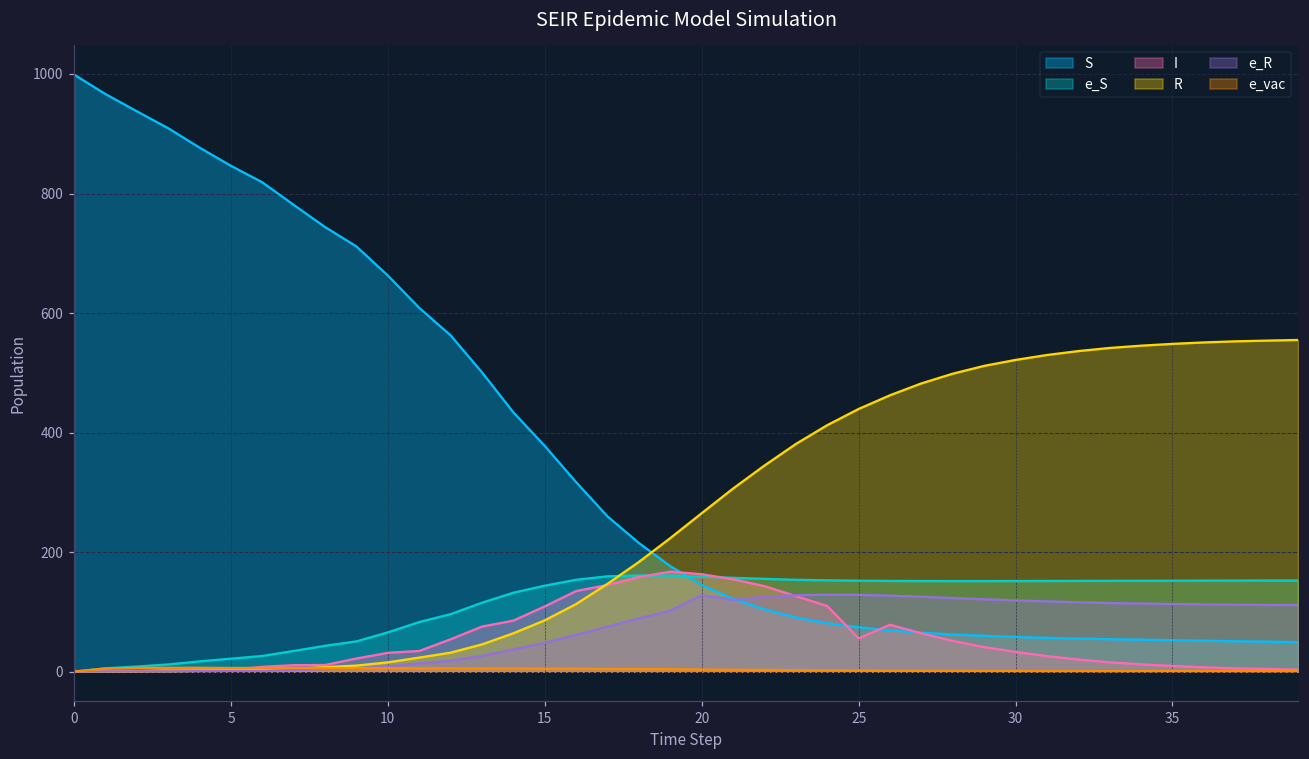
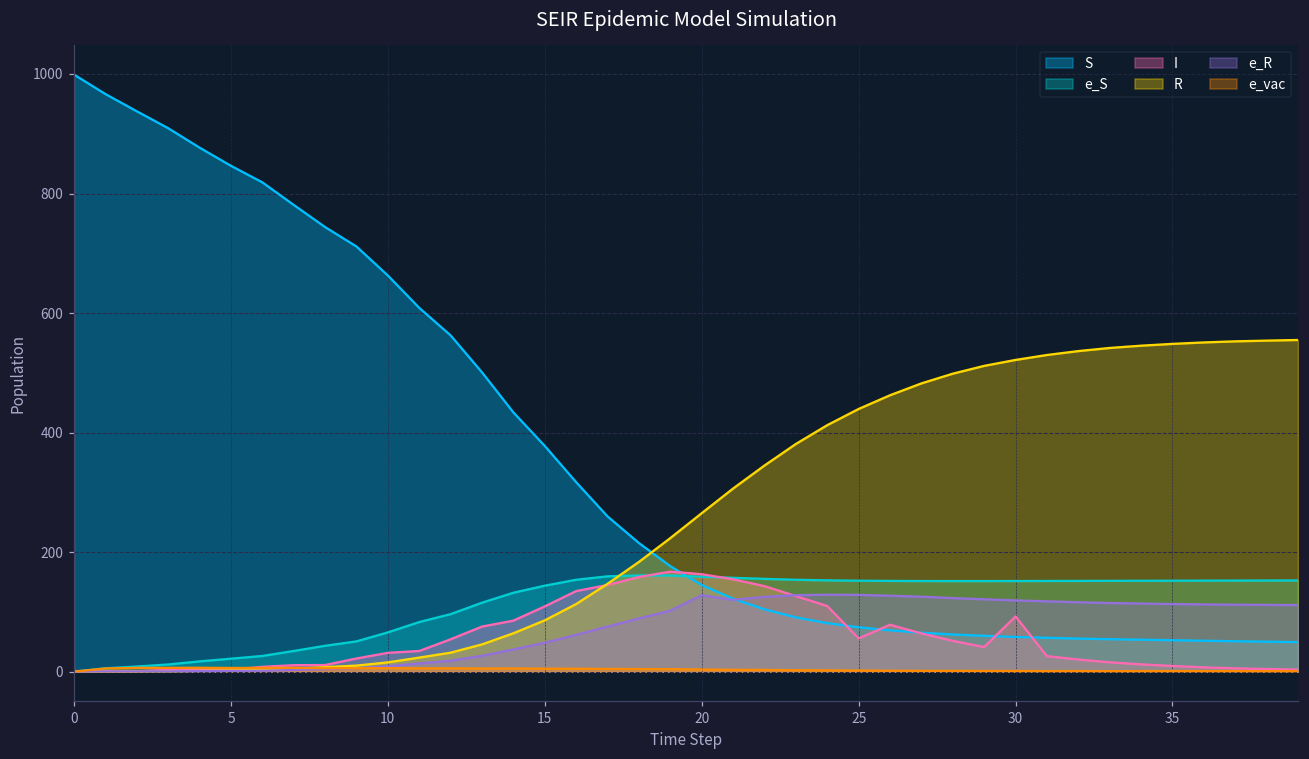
I, 30: 30 -> 90
